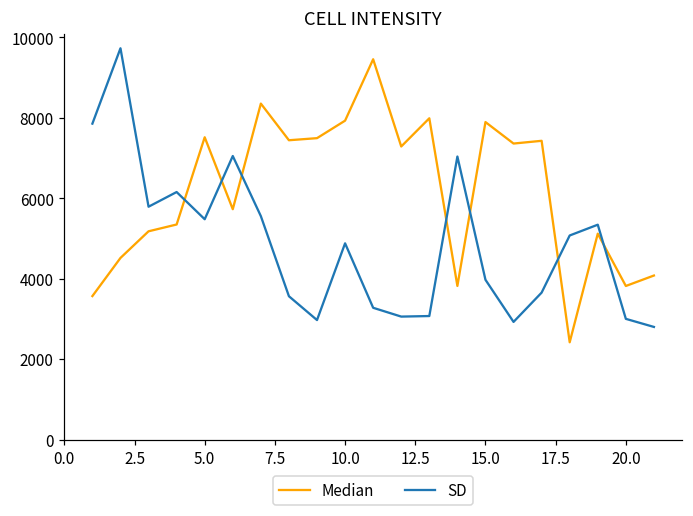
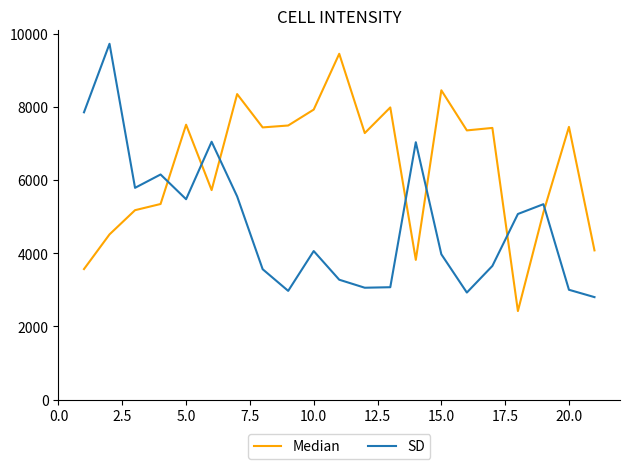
SD, 10.0: 4900 -> 4100
Median, 15.0: 7900 -> 8500
Median, 20.0: 3800 -> 7500
